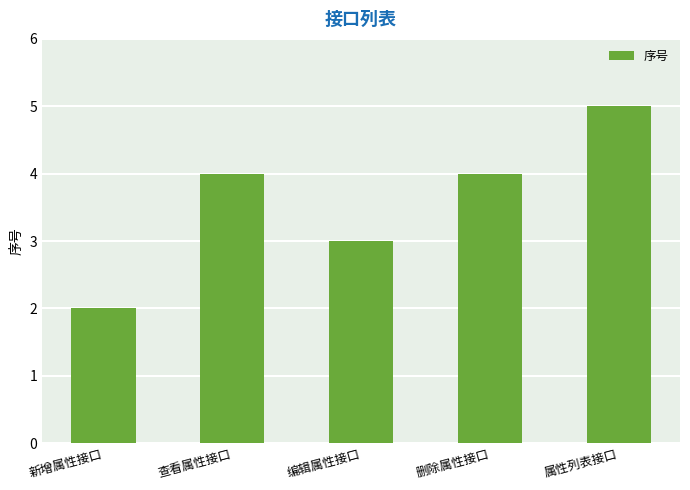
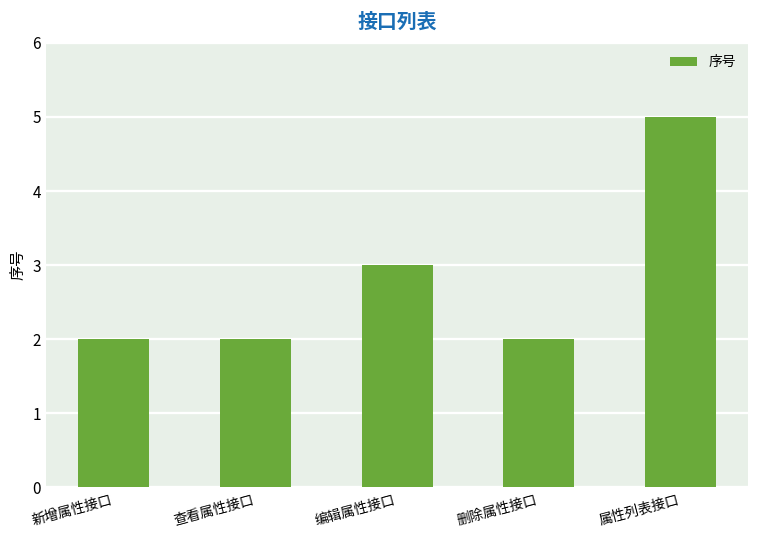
查看属性接口: 4 -> 2
删除属性接口: 4 -> 2
